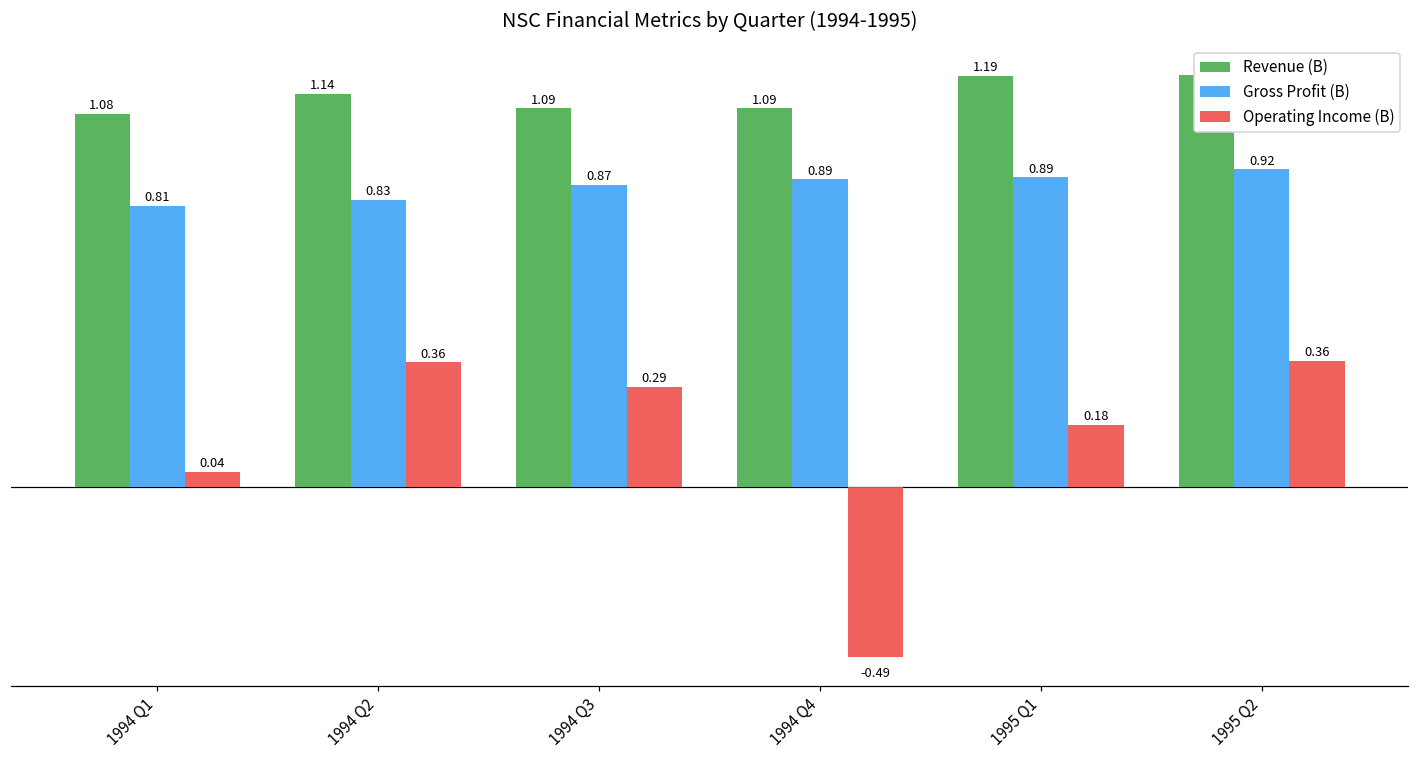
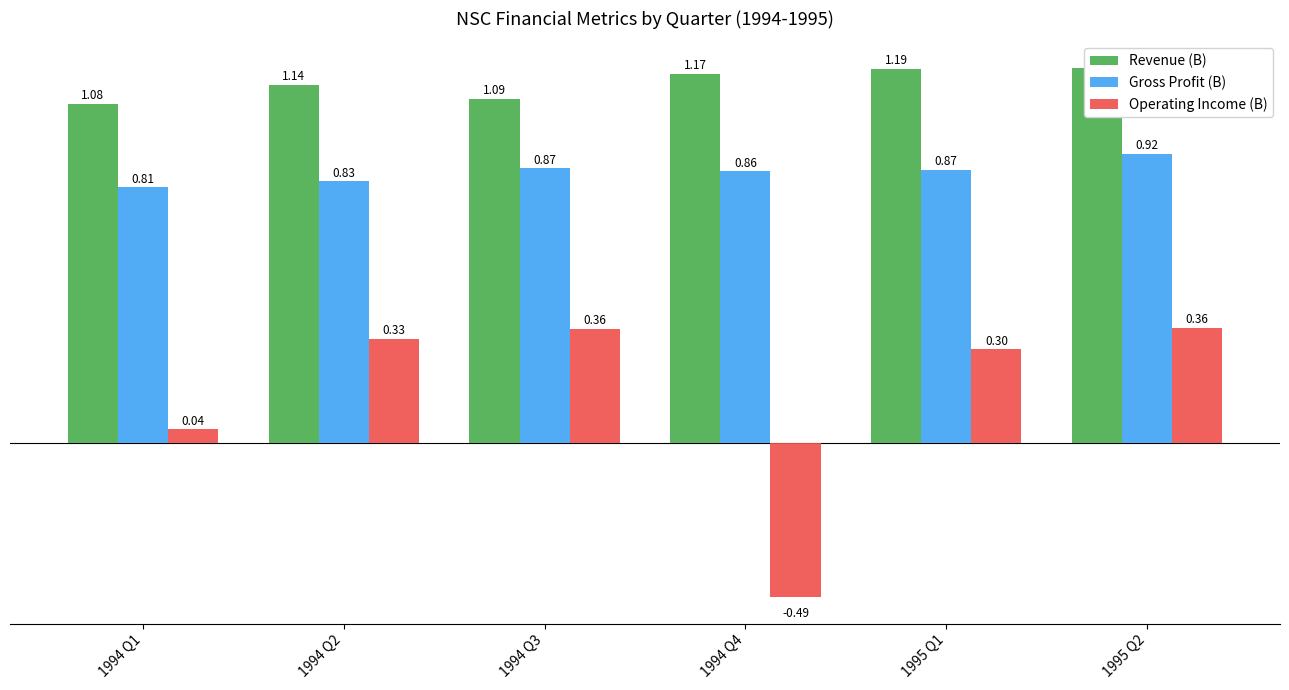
Operating Income (B), 1994 Q2: 0.36 -> 0.33
Operating Income (B), 1994 Q3: 0.29 -> 0.36
Revenue (B), 1994 Q4: 1.09 -> 1.17
Gross Profit (B), 1994 Q4: 0.89 -> 0.86
Gross Profit (B), 1995 Q1: 0.89 -> 0.87
Operating Income (B), 1995 Q1: 0.18 -> 0.30
